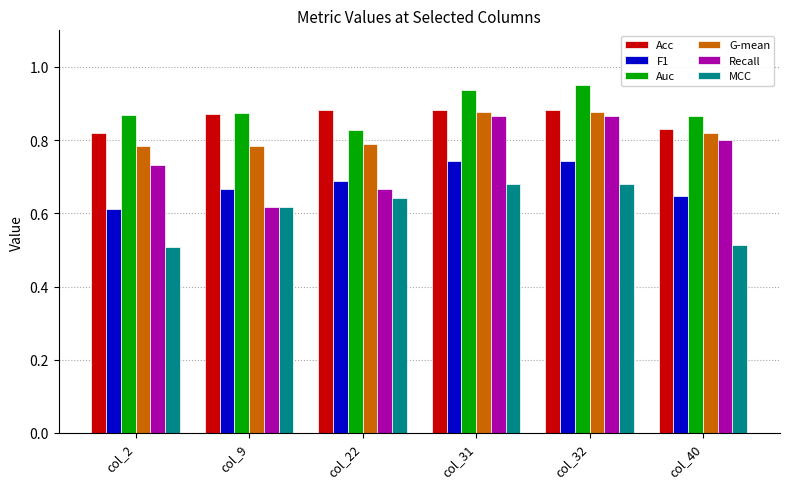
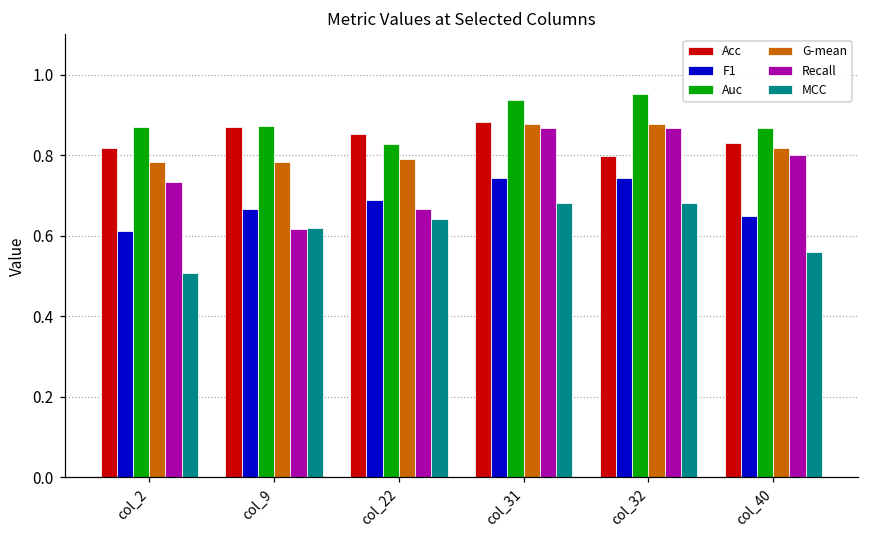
Acc, col_22: 0.88 -> 0.85
Acc, col_32: 0.88 -> 0.80
MCC, col_40: 0.51 -> 0.56
